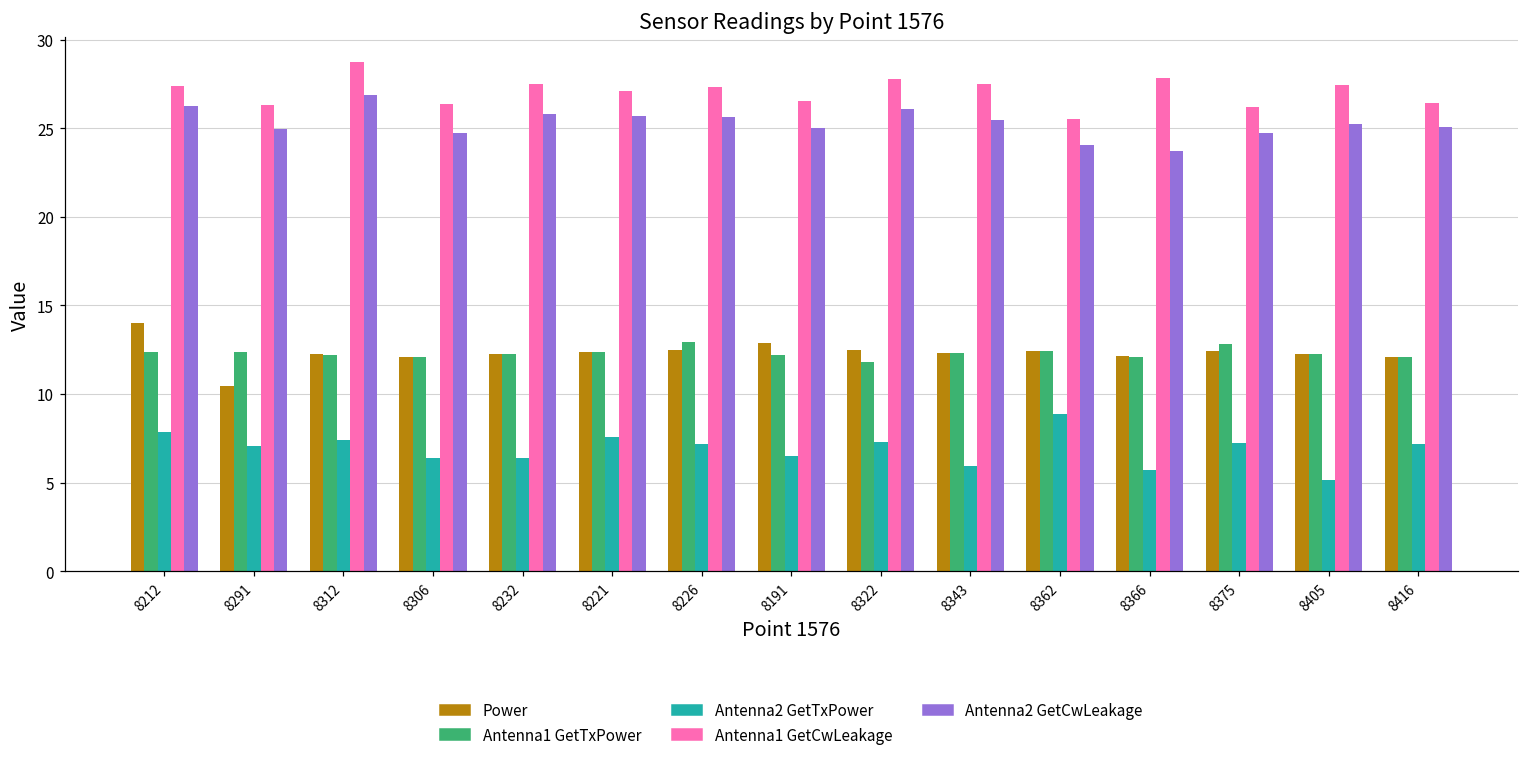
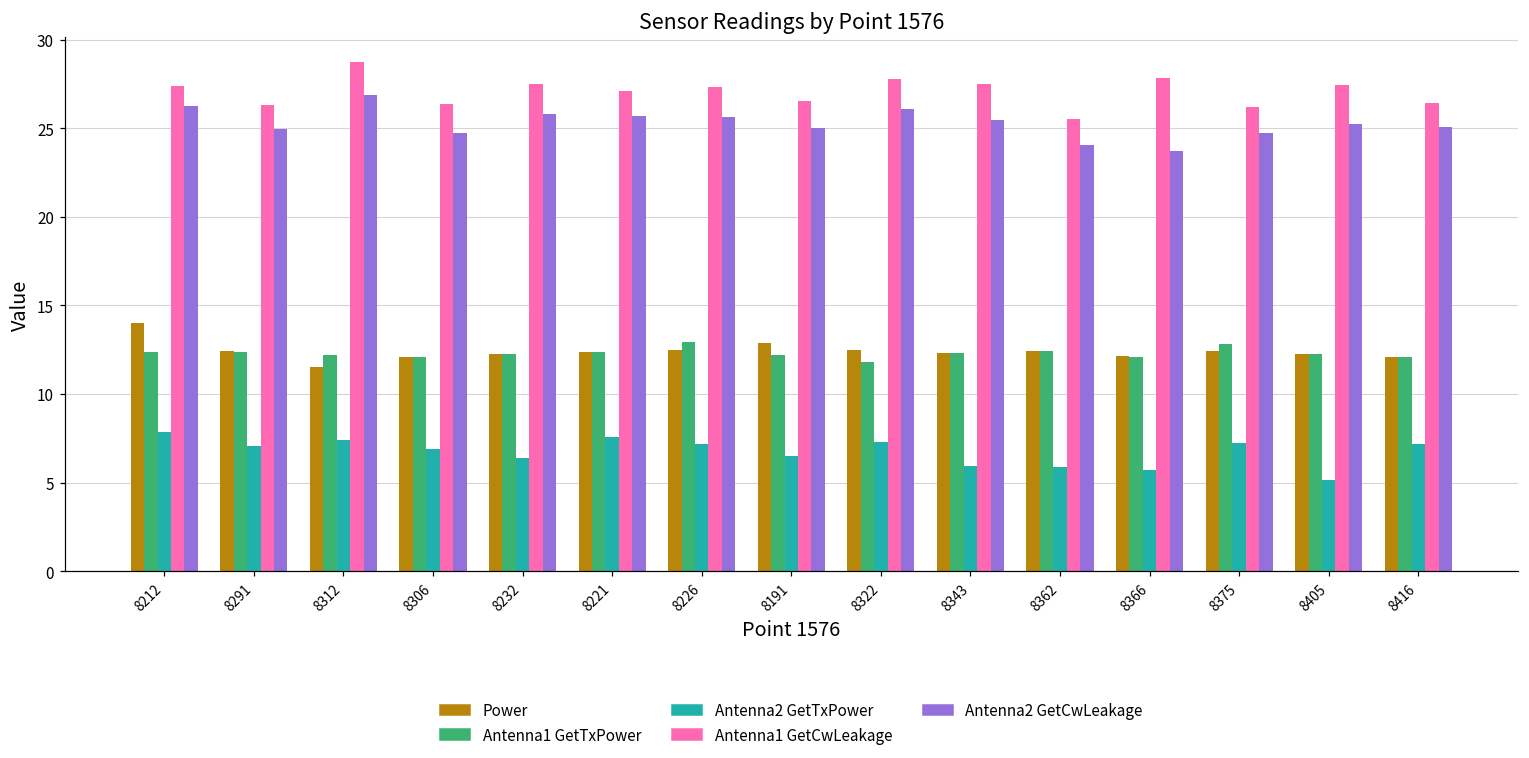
Power, 8291: 10.4 -> 12.4
Power, 8312: 12.3 -> 11.5
Antenna2 GetTxPower, 8306: 6.4 -> 6.9
Antenna2 GetTxPower, 8362: 8.9 -> 5.9
